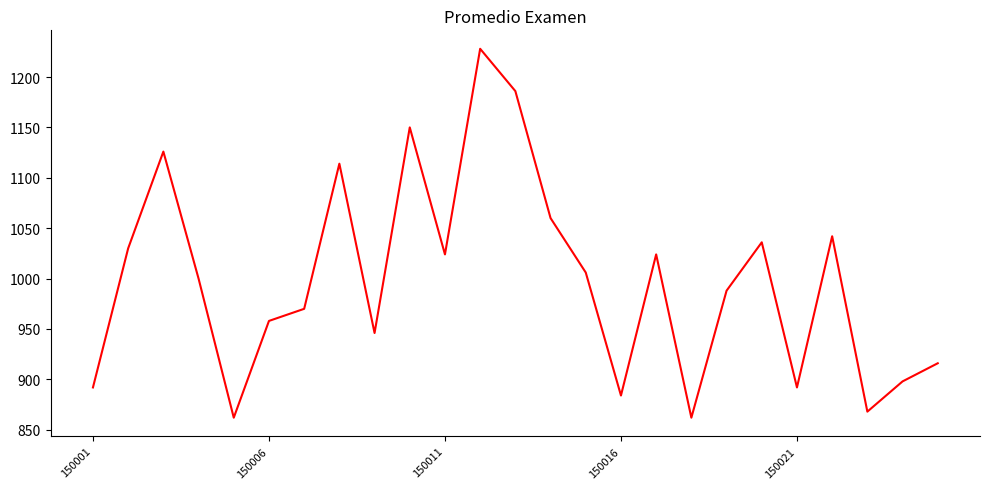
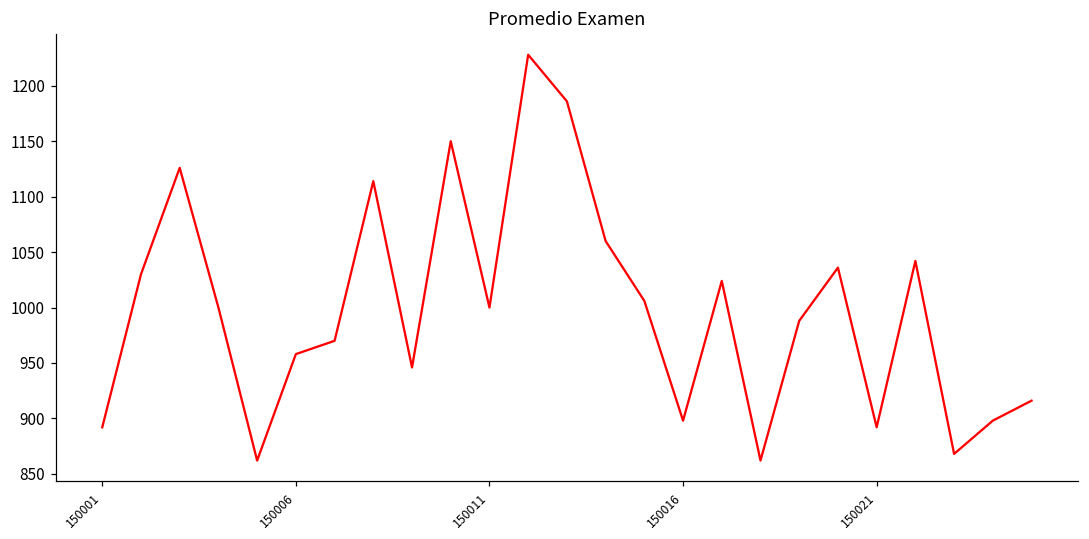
150011: 1024 -> 1000
150016: 884 -> 898
